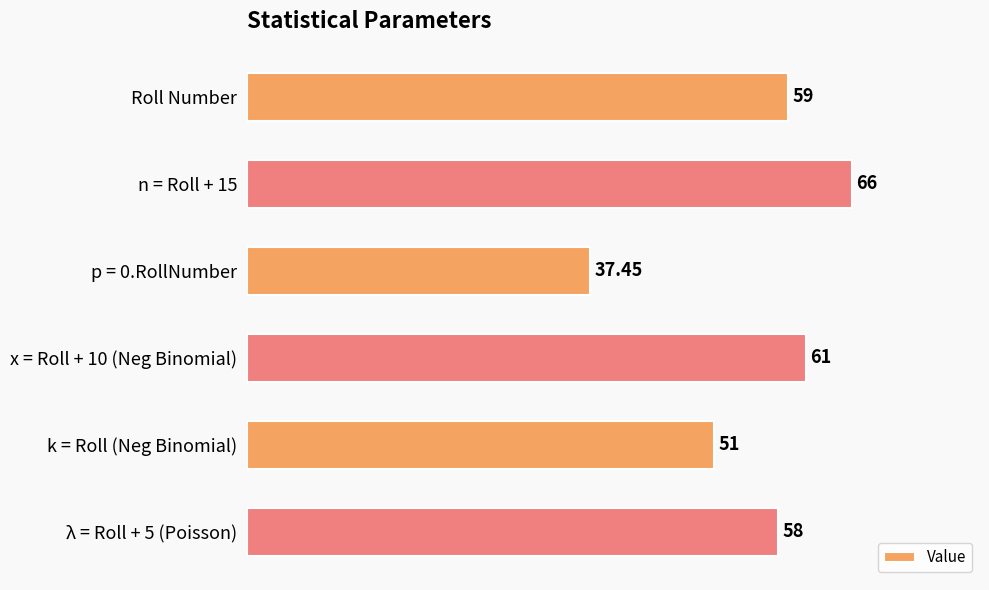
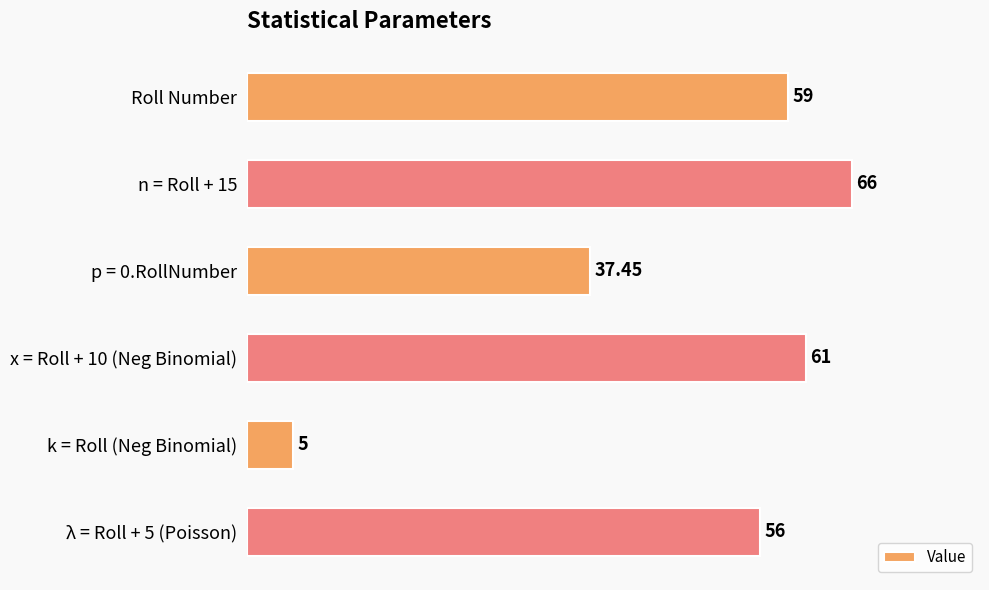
k = Roll (Neg Binomial): 51 -> 5
λ = Roll + 5 (Poisson): 58 -> 56
